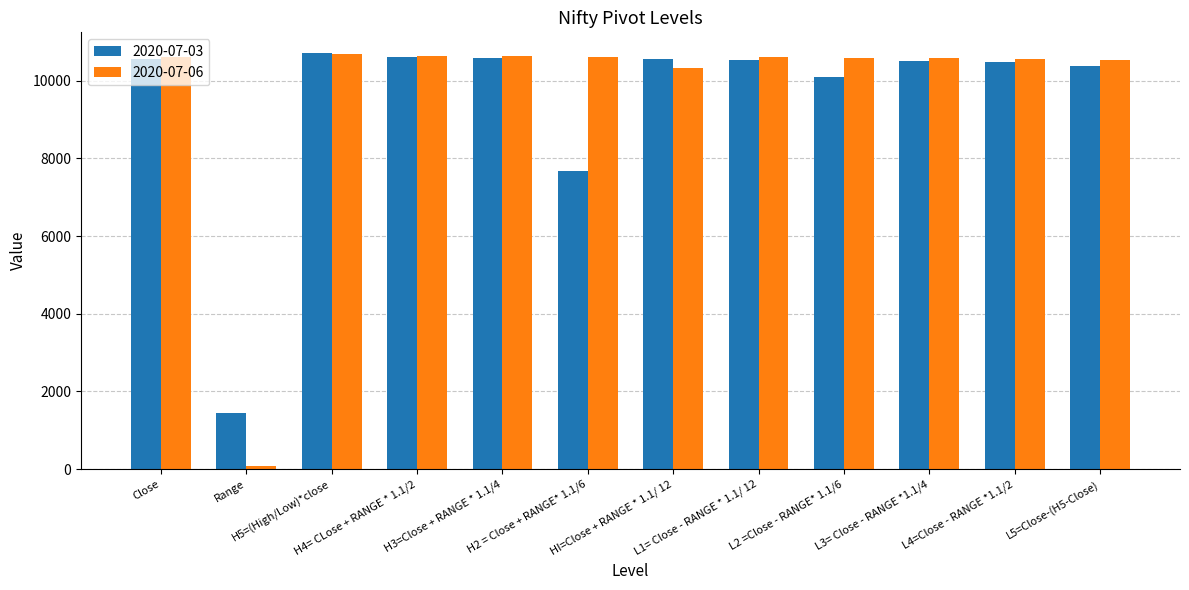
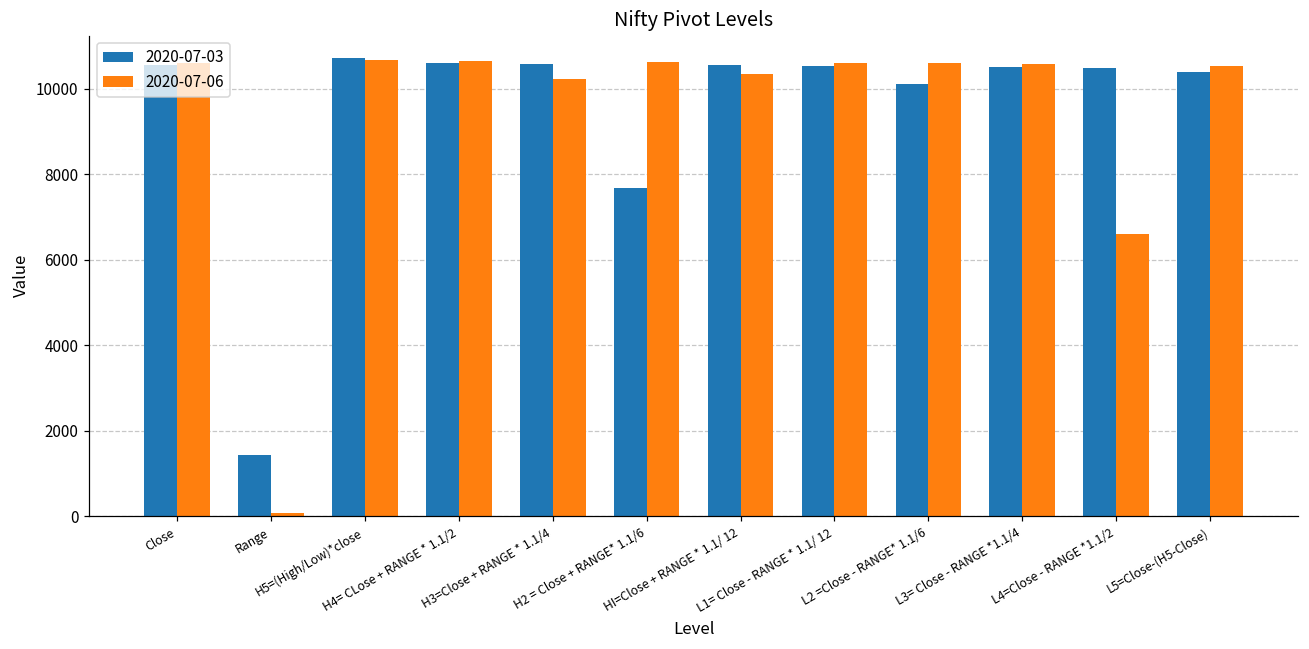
2020-07-06, H3=Close + RANGE * 1.1/4: 10600 -> 10200
2020-07-06, L4=Close - RANGE *1.1/2: 10600 -> 6600
